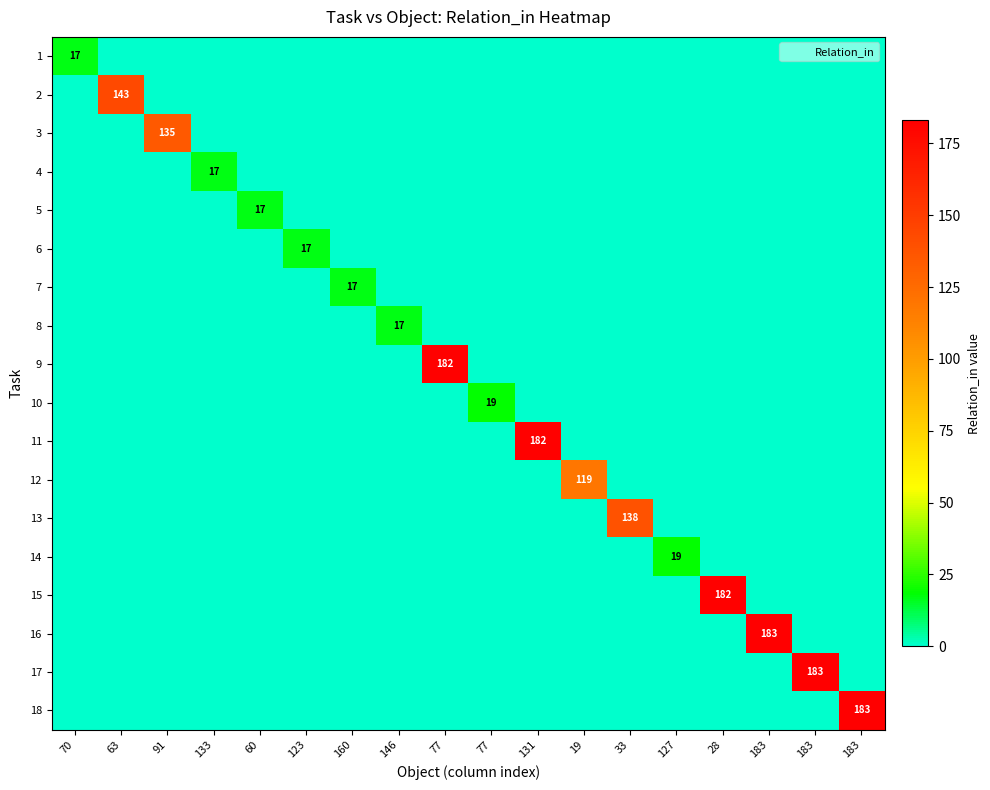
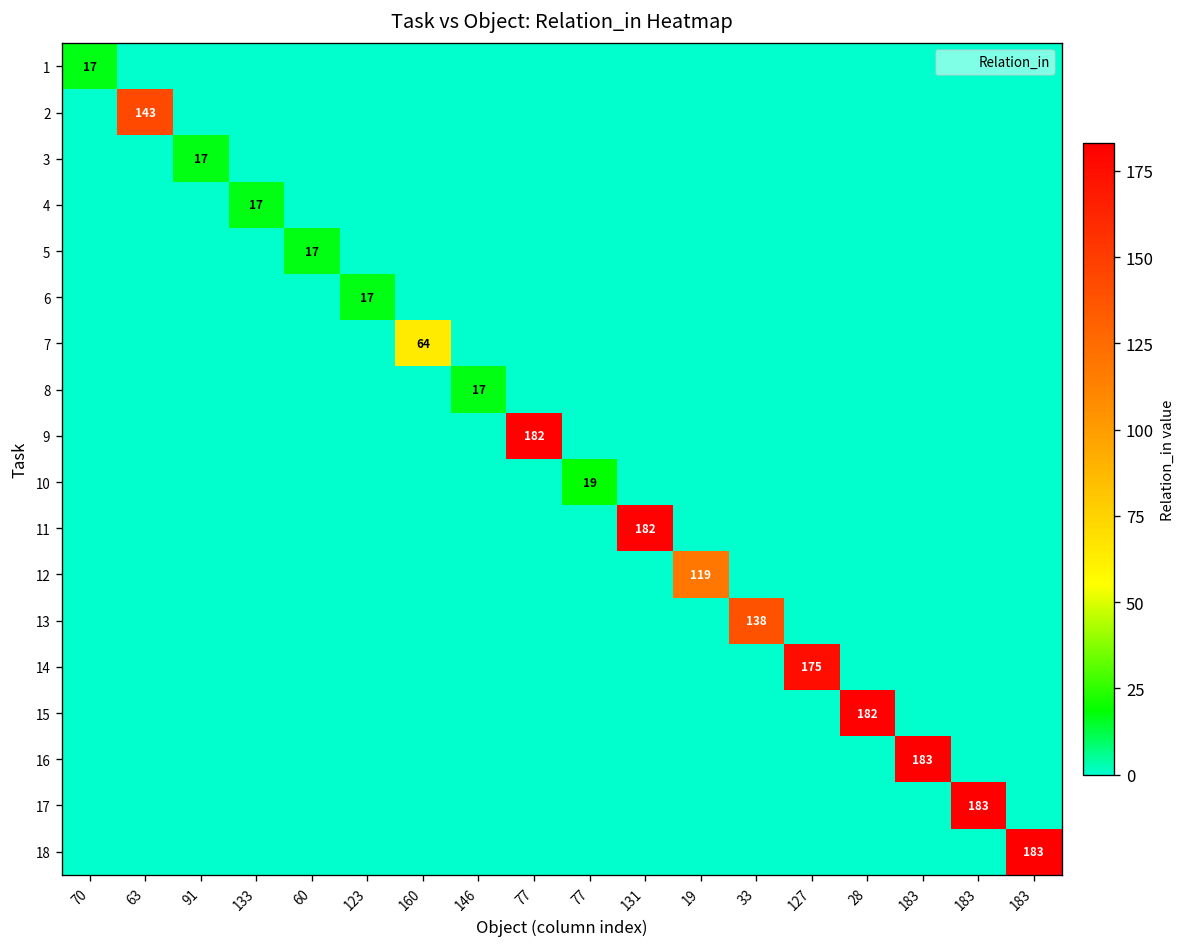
3, 91: 135 -> 17
7, 160: 17 -> 64
14, 127: 19 -> 175
